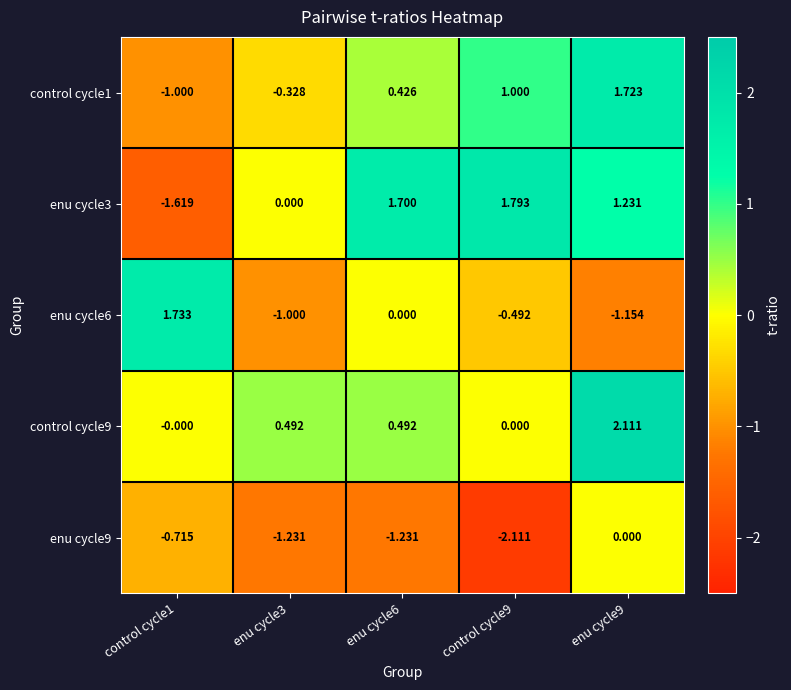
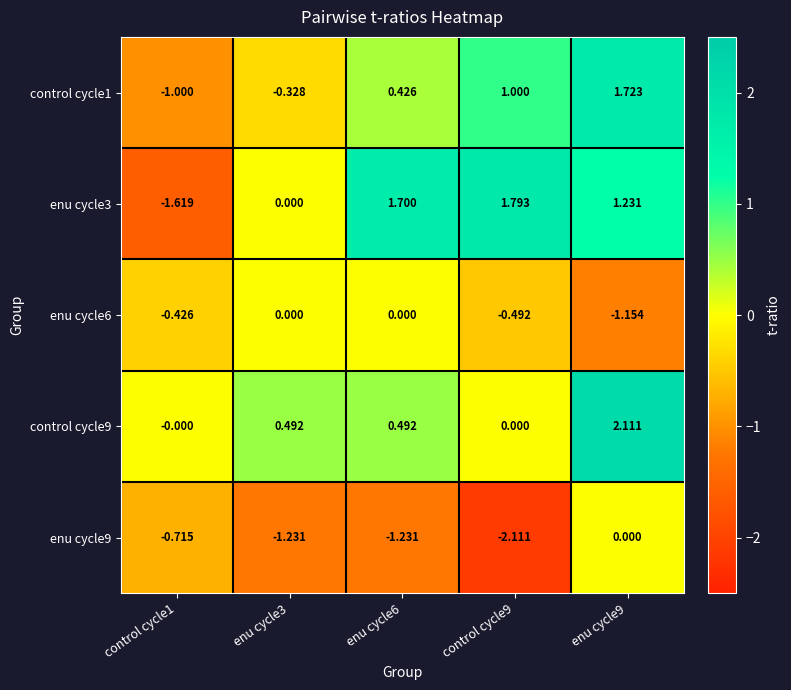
enu cycle6, control cycle1: 1.733 -> -0.426
enu cycle6, enu cycle3: -1.000 -> 0.000
